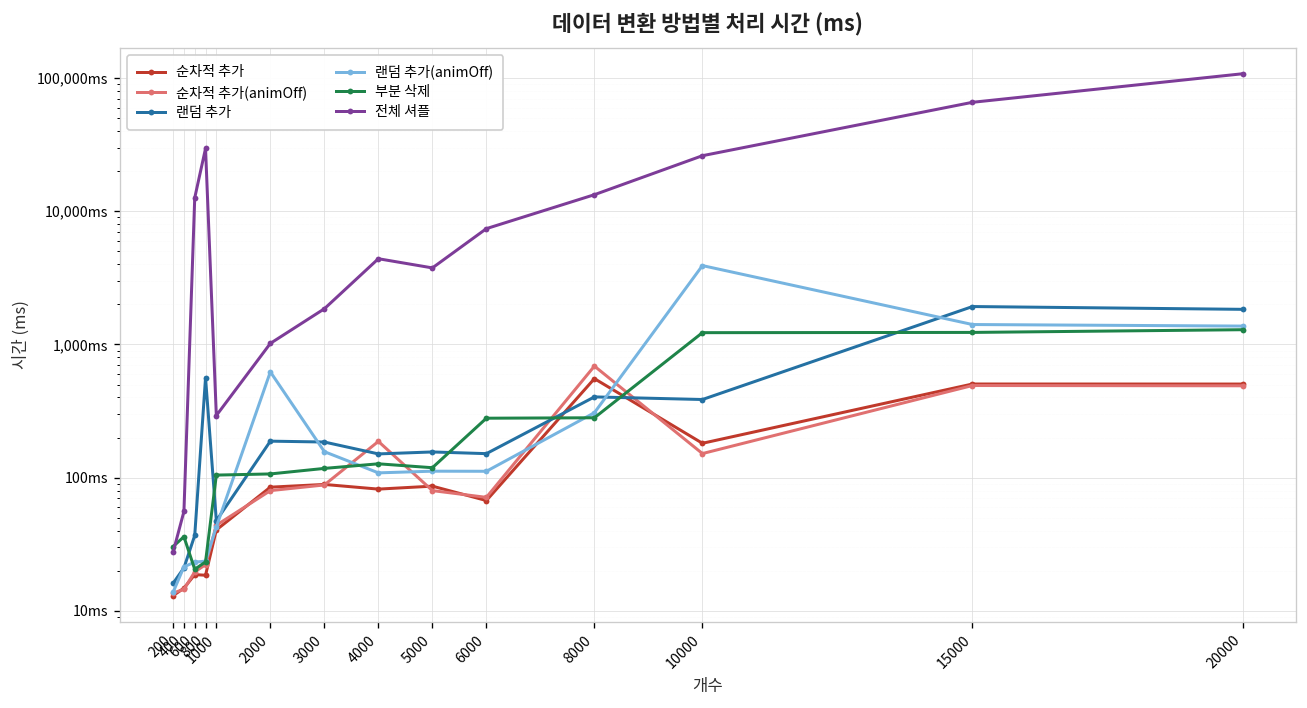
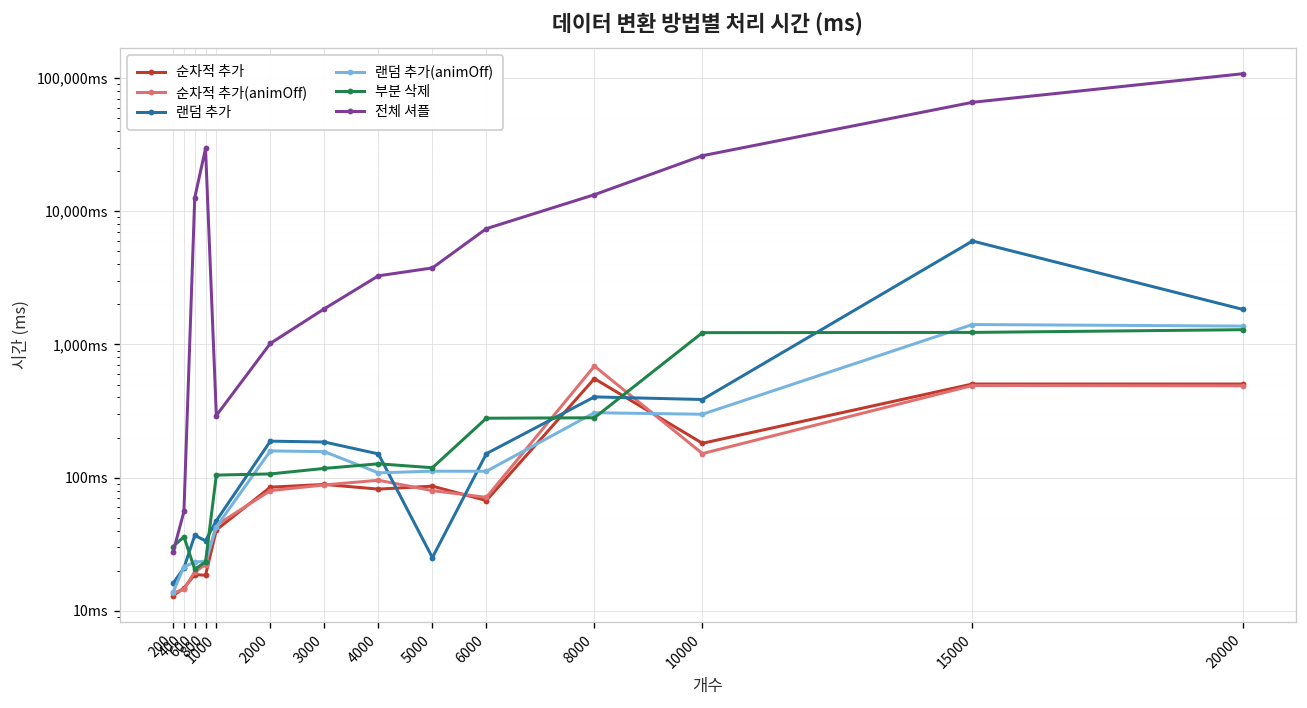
랜덤 추가, 800: 600ms -> 34ms
랜덤 추가(animOff), 2000: 600ms -> 160ms
순차적 추가(animOff), 4000: 190ms -> 100ms
전체 셔플, 4000: 4,400ms -> 3,300ms
랜덤 추가, 5000: 160ms -> 25ms
랜덤 추가(animOff), 10000: 3,900ms -> 300ms
랜덤 추가, 15000: 1,900ms -> 6,000ms
